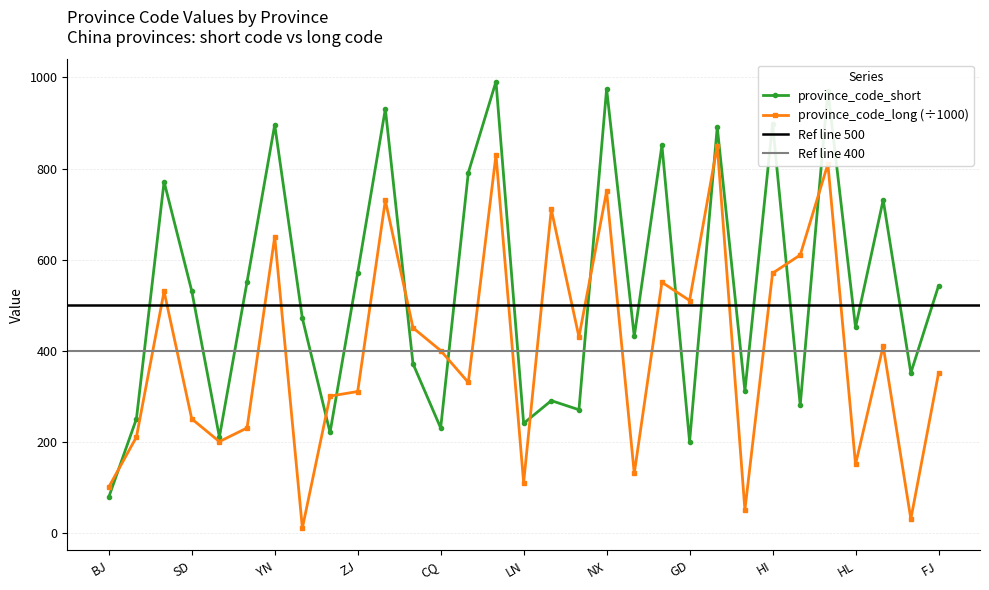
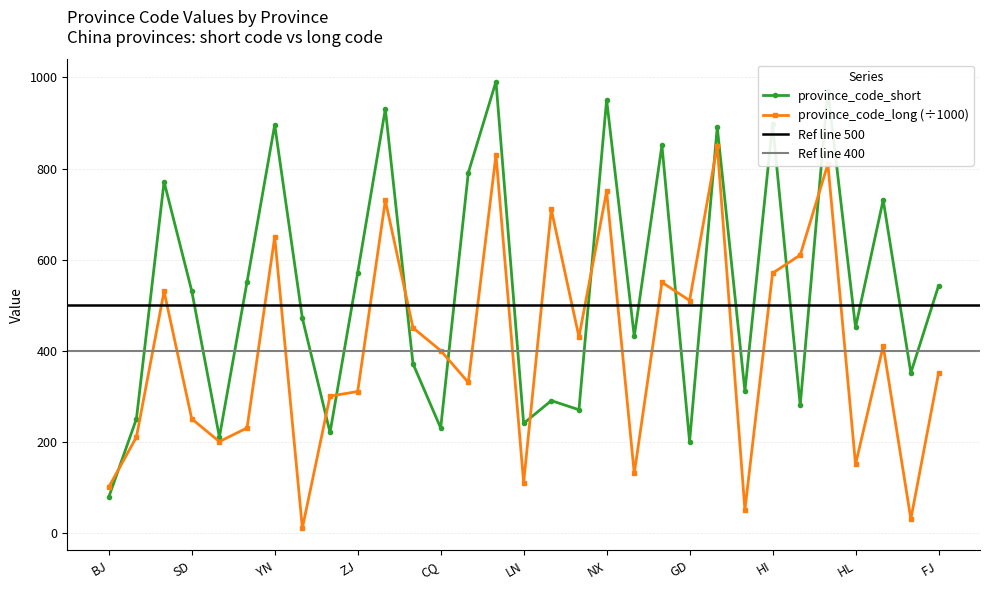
province_code_short, NX: 980 -> 950
